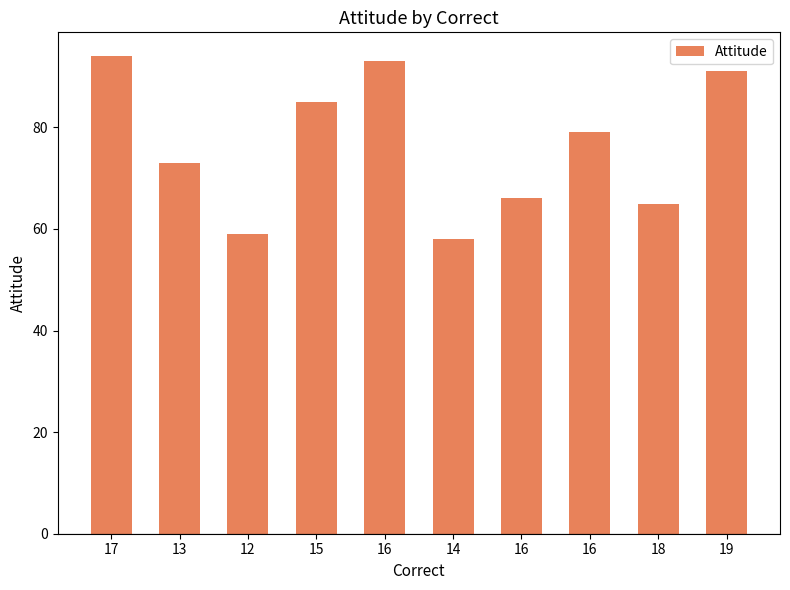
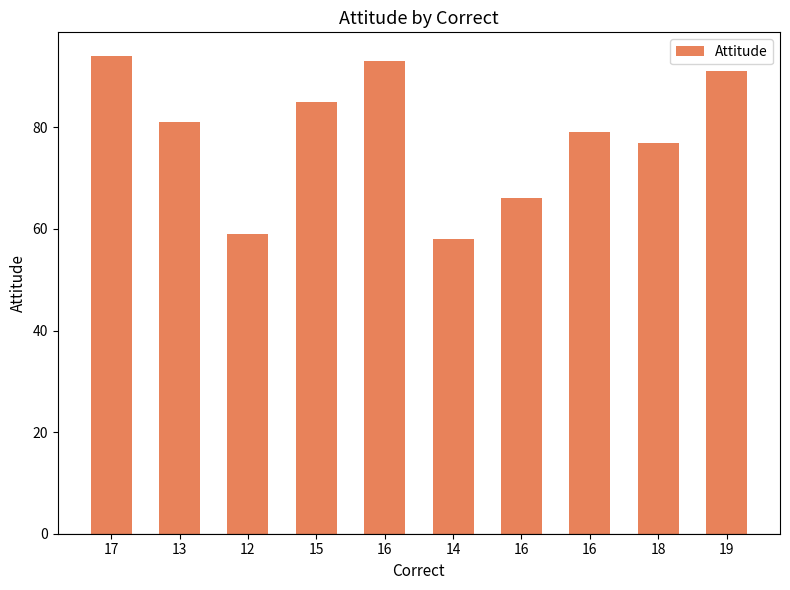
13: 73 -> 81
18: 65 -> 77
